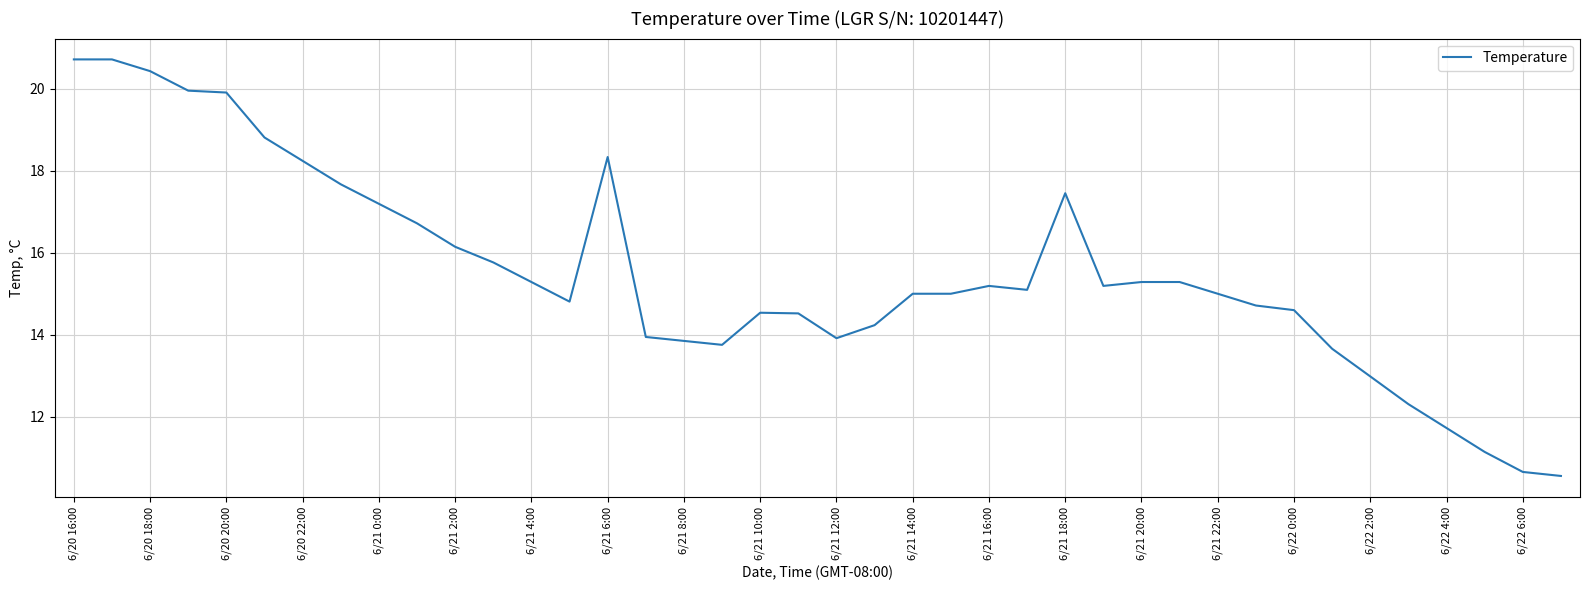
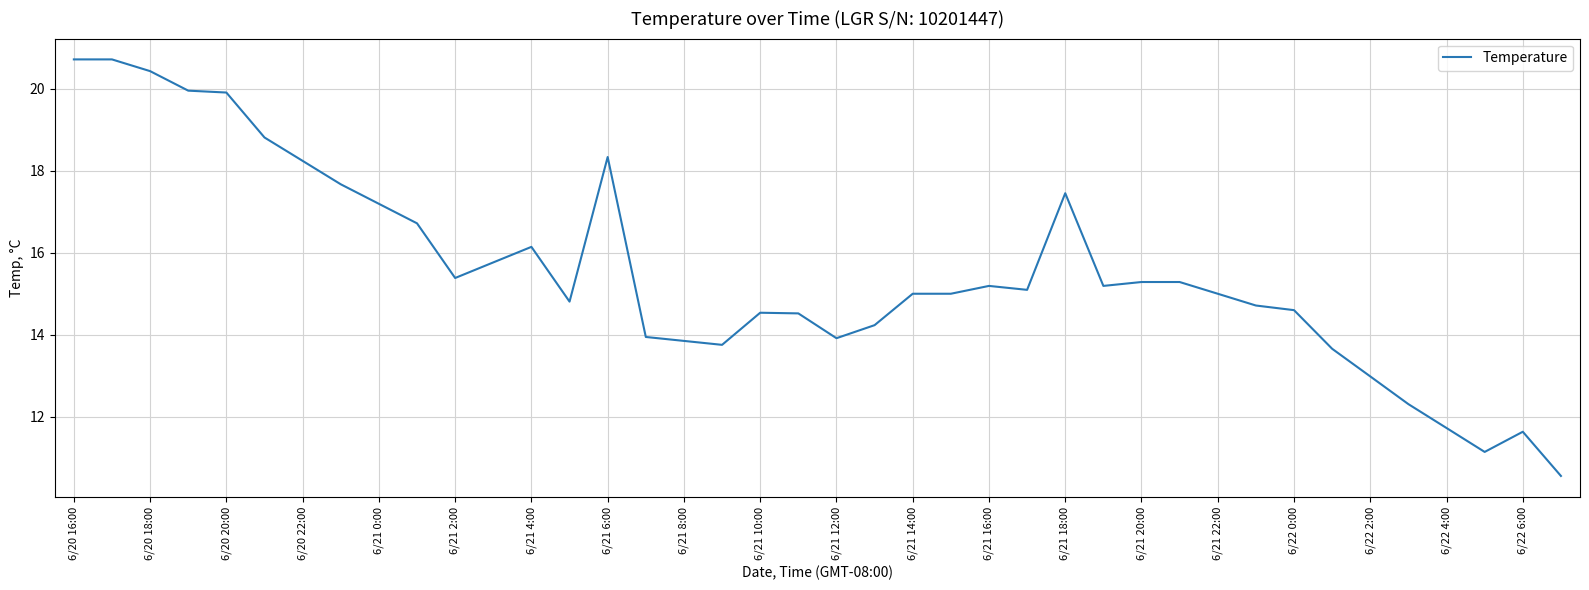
6/21 2:00: 16.1 -> 15.4
6/21 4:00: 15.3 -> 16.1
6/22 6:00: 10.7 -> 11.6
